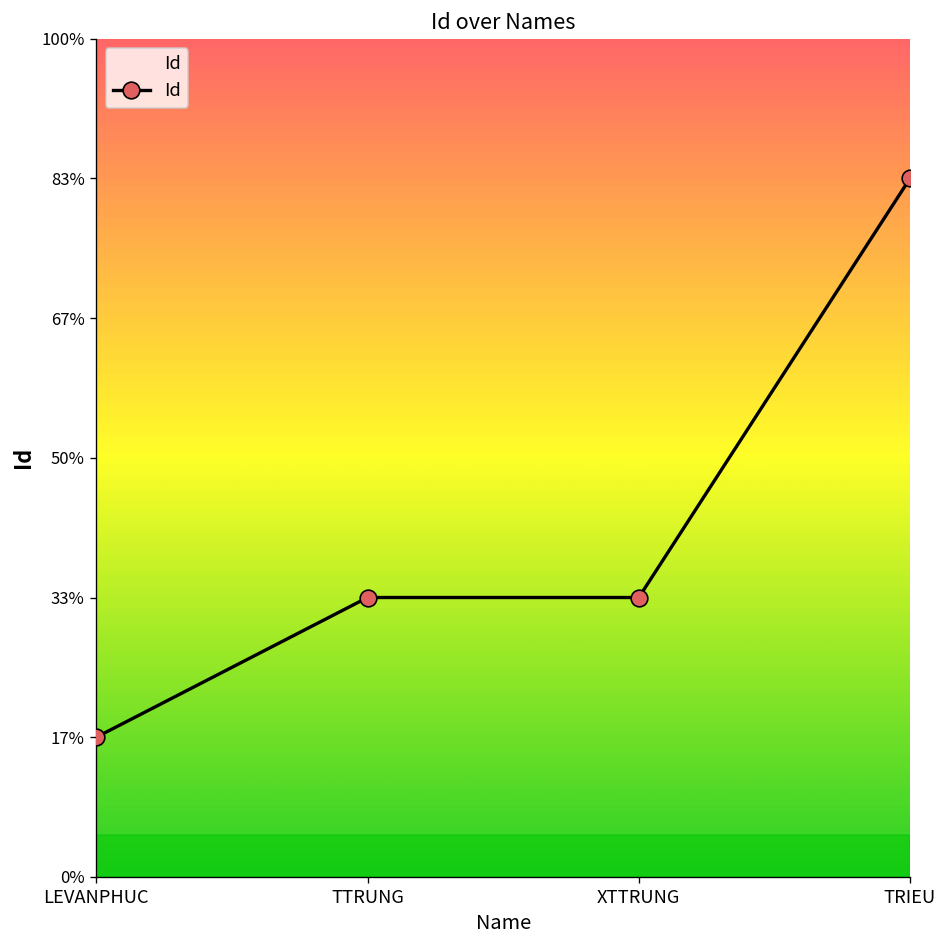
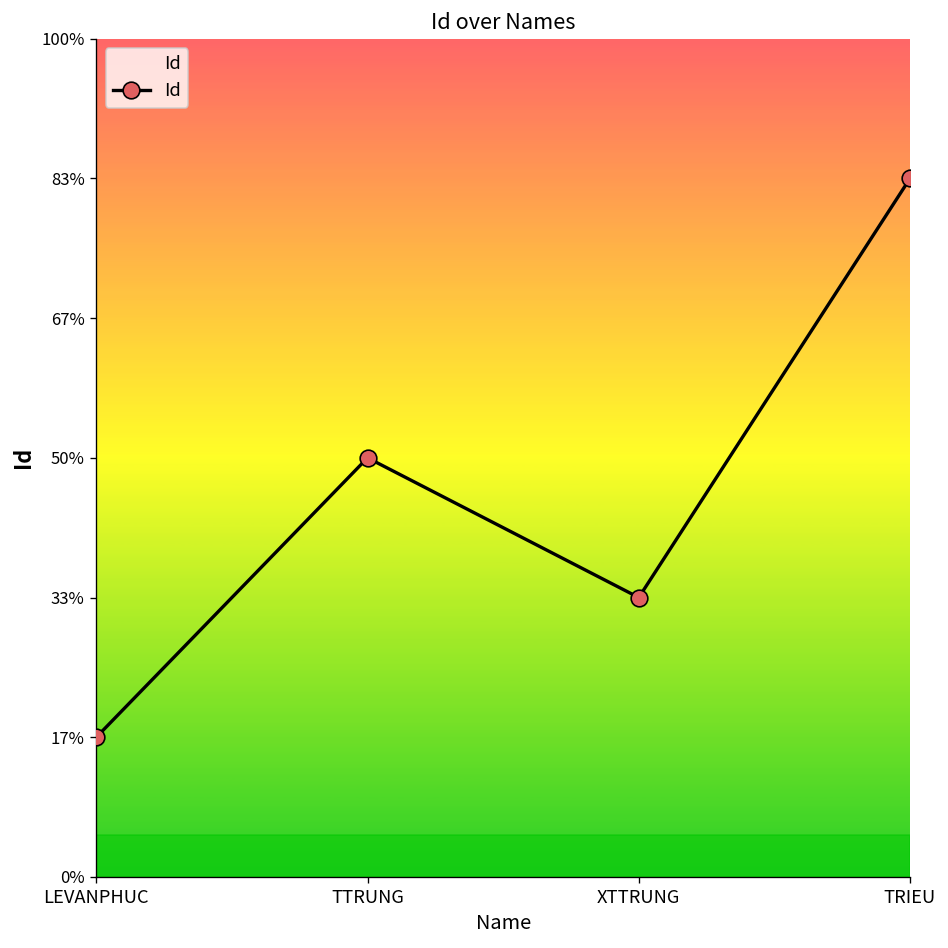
TTRUNG: 33% -> 50%
